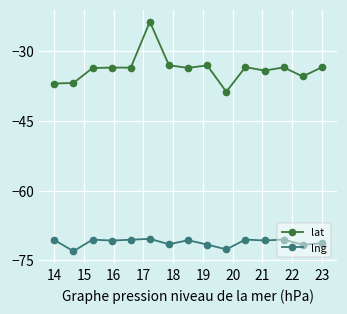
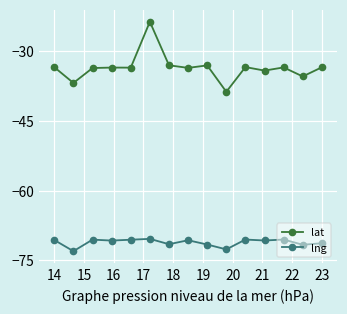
lat, 14: -37 -> -33
